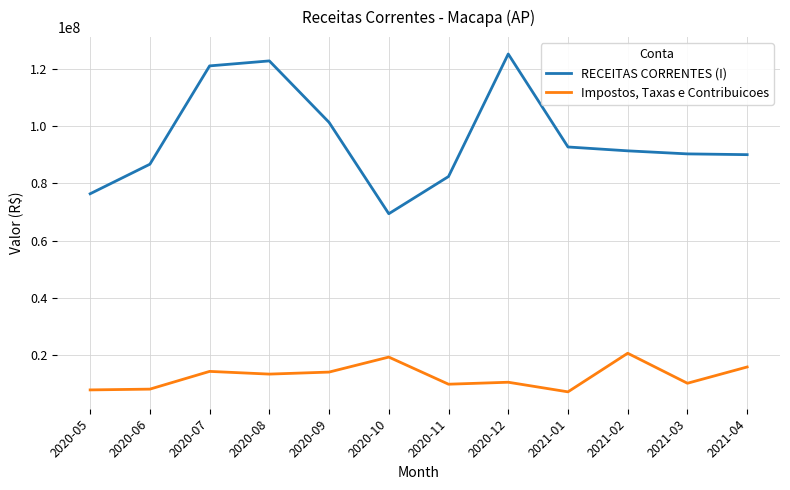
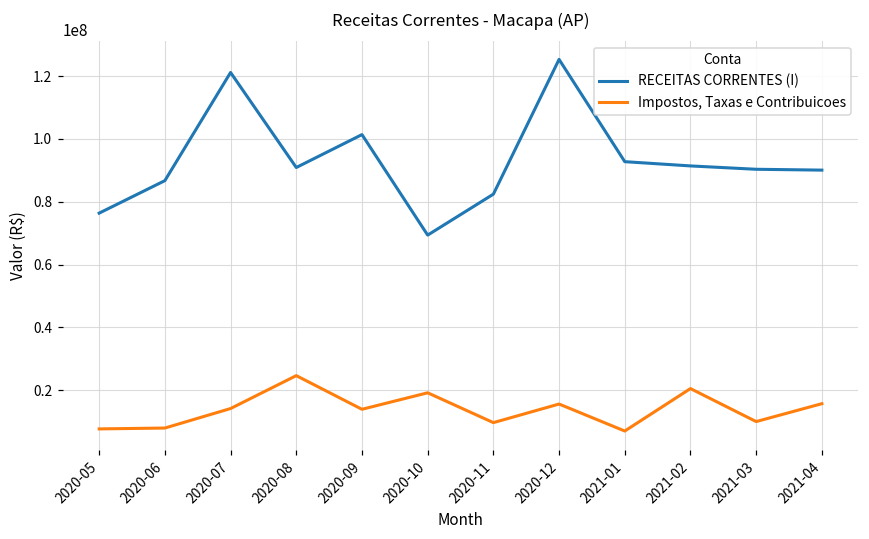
RECEITAS CORRENTES (I), 2020-08: 123000000 -> 91000000
Impostos, Taxas e Contribuicoes, 2020-08: 13000000 -> 25000000
Impostos, Taxas e Contribuicoes, 2020-12: 10000000 -> 16000000
